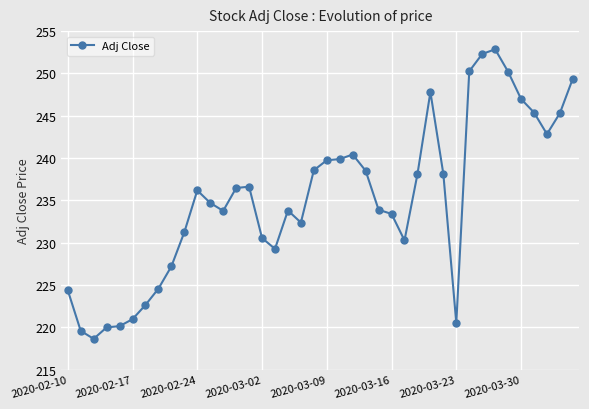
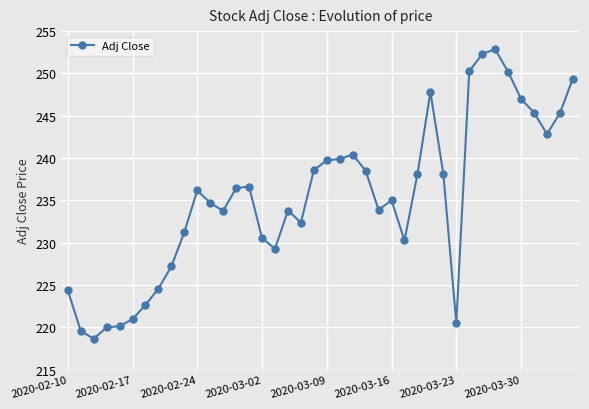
2020-03-16: 233 -> 235
